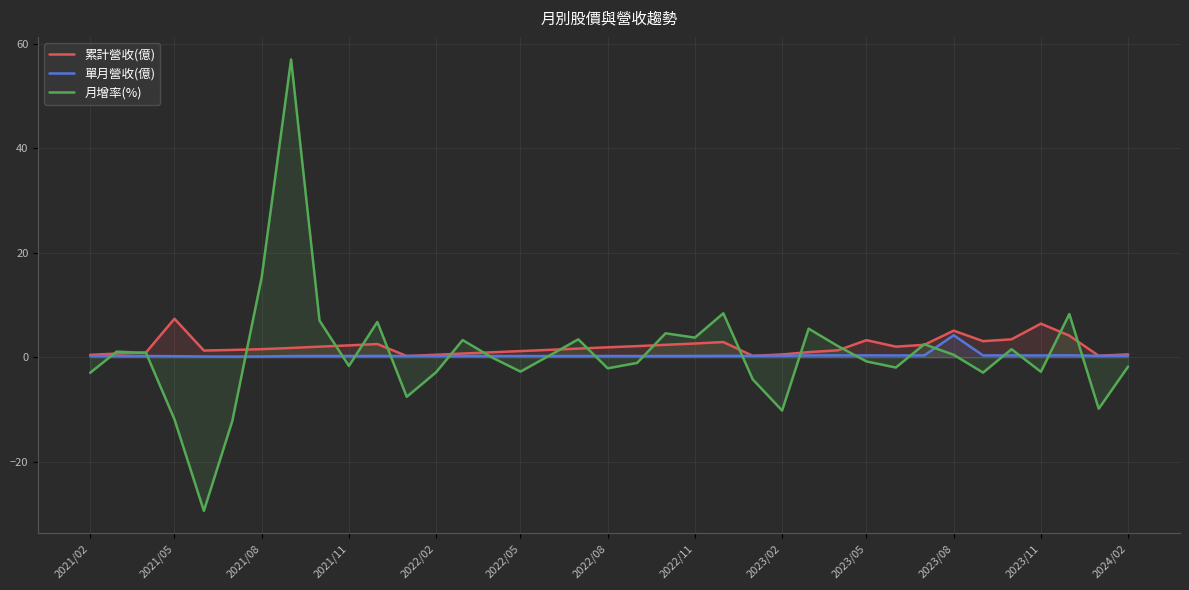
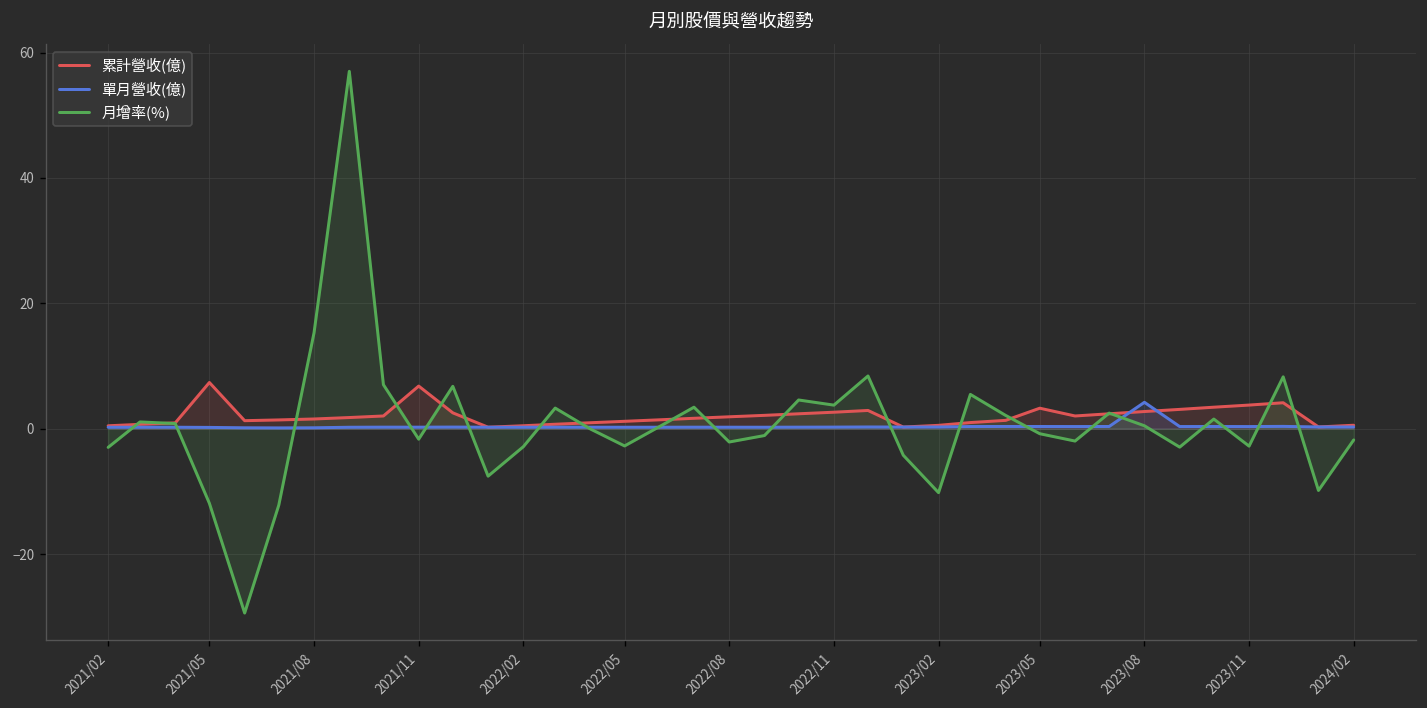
累計營收(億), 2021/11: 2 -> 7
累計營收(億), 2023/08: 5 -> 3
累計營收(億), 2023/11: 6 -> 4
